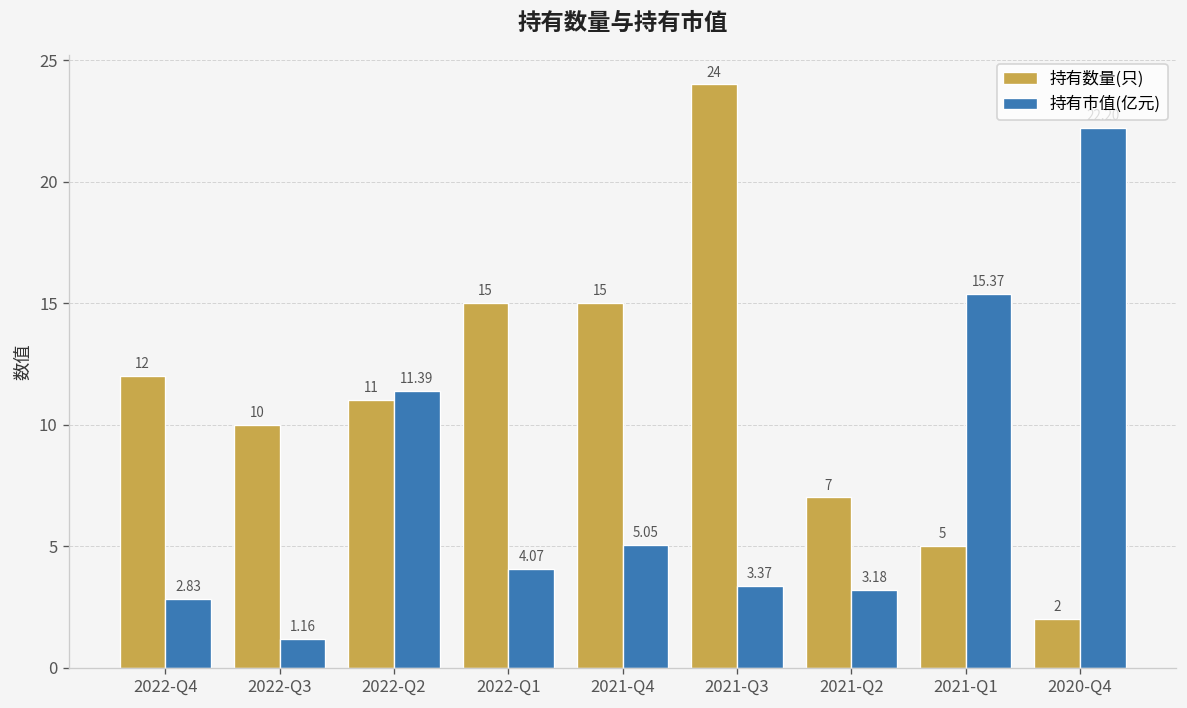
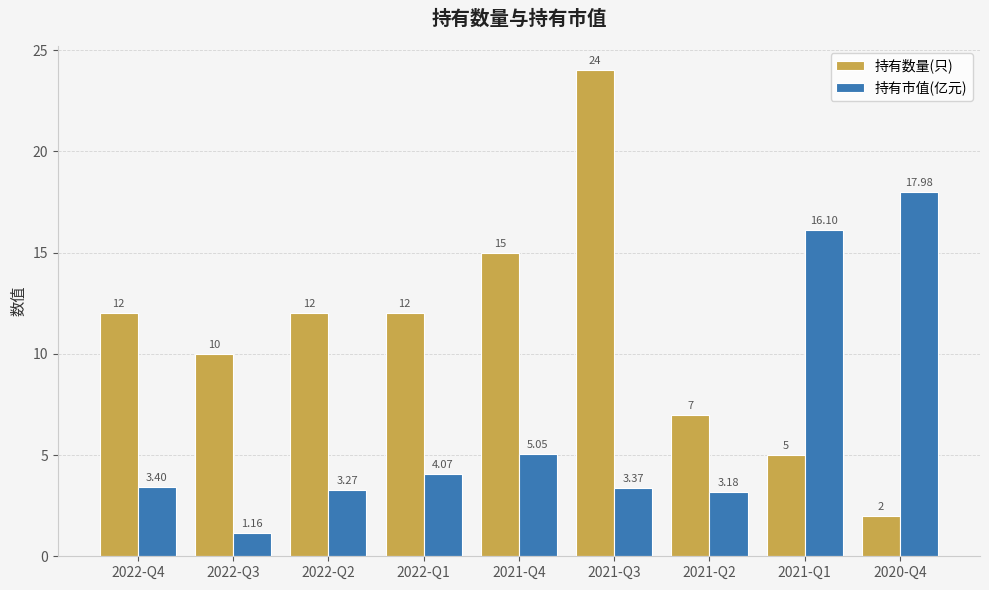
持有市值(亿元), 2022-Q4: 2.83 -> 3.40
持有数量(只), 2022-Q2: 11 -> 12
持有市值(亿元), 2022-Q2: 11.39 -> 3.27
持有数量(只), 2022-Q1: 15 -> 12
持有市值(亿元), 2021-Q1: 15.37 -> 16.10
持有市值(亿元), 2020-Q4: 22.2 -> 18.0
